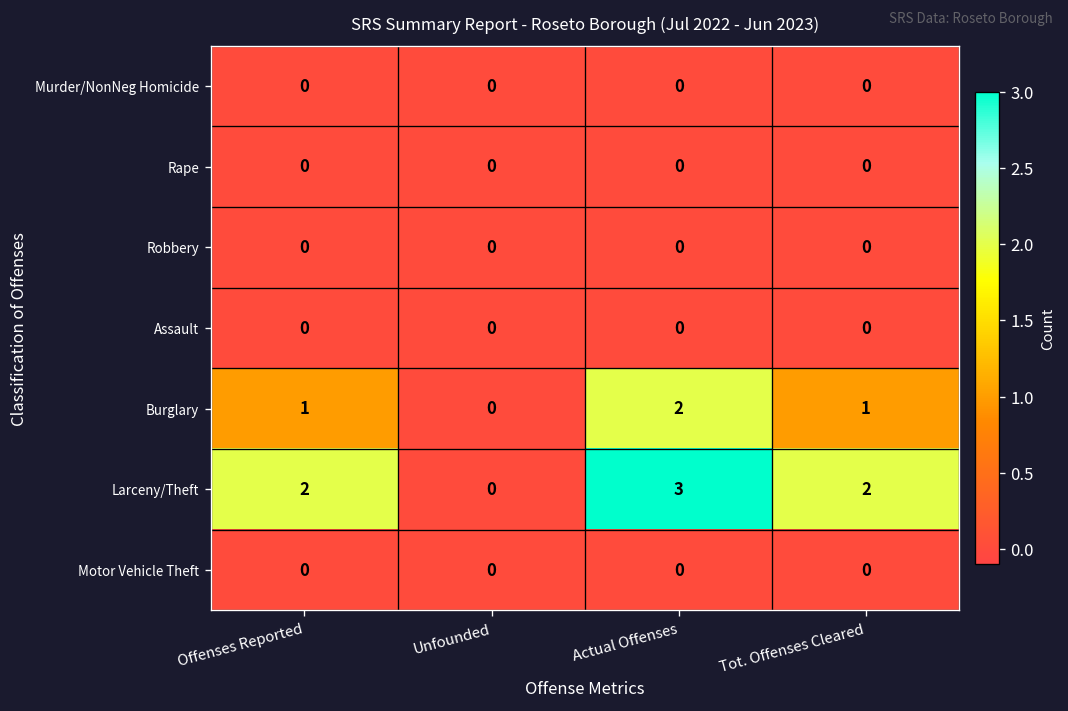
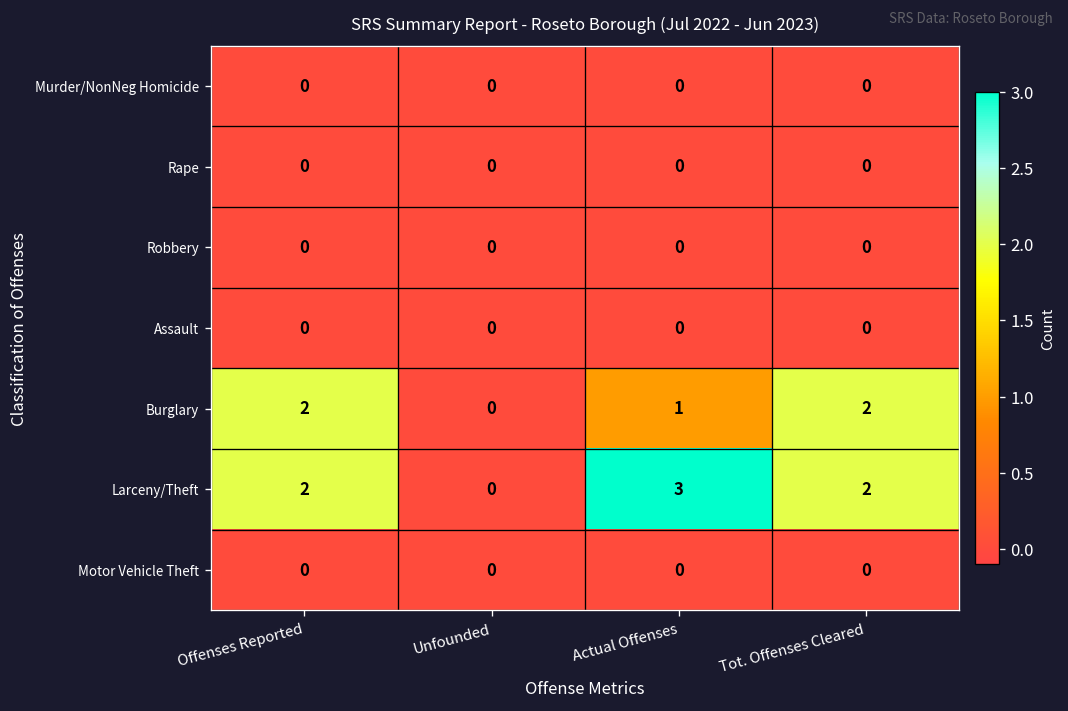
Burglary, Offenses Reported: 1 -> 2
Burglary, Actual Offenses: 2 -> 1
Burglary, Tot. Offenses Cleared: 1 -> 2
